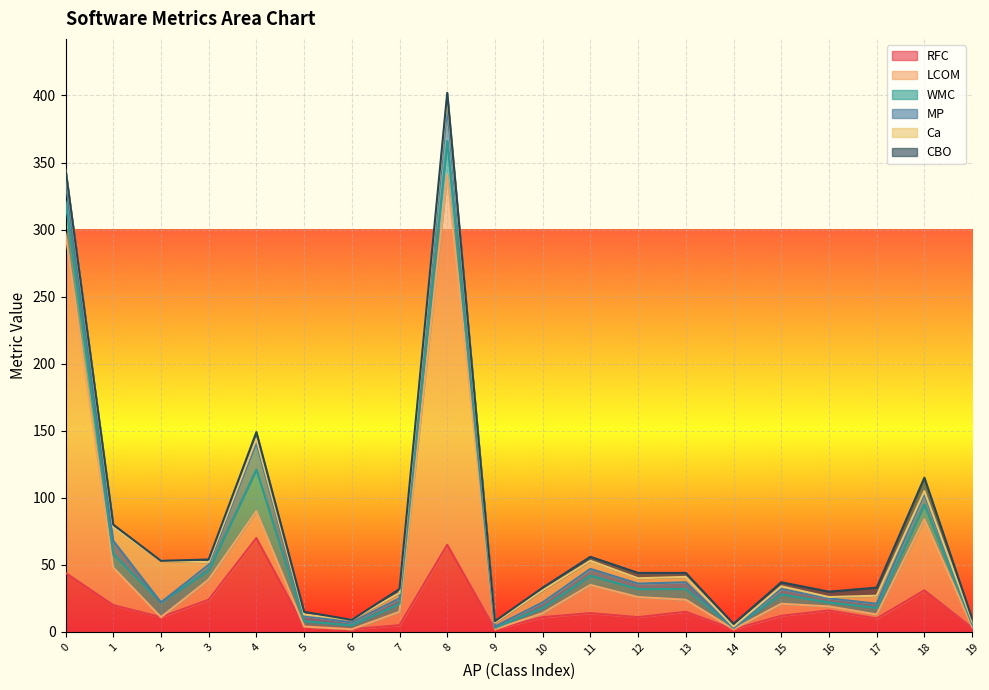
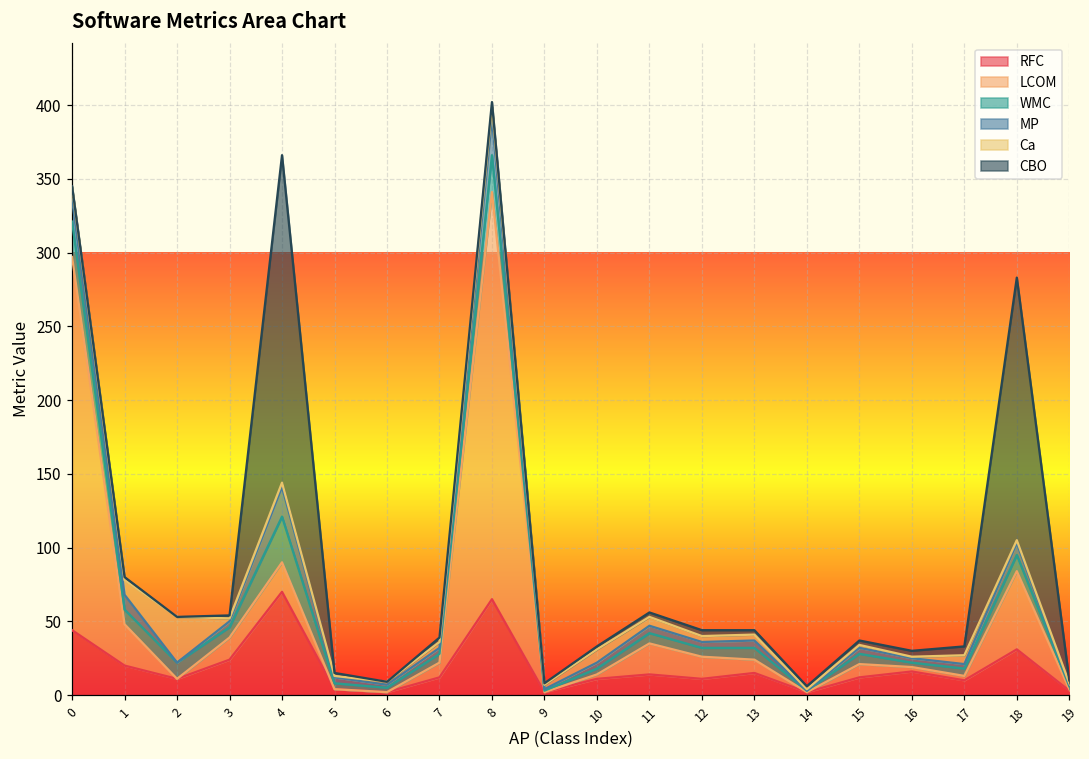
CBO, 4: 5 -> 222
RFC, 7: 5 -> 12
CBO, 18: 10 -> 178
